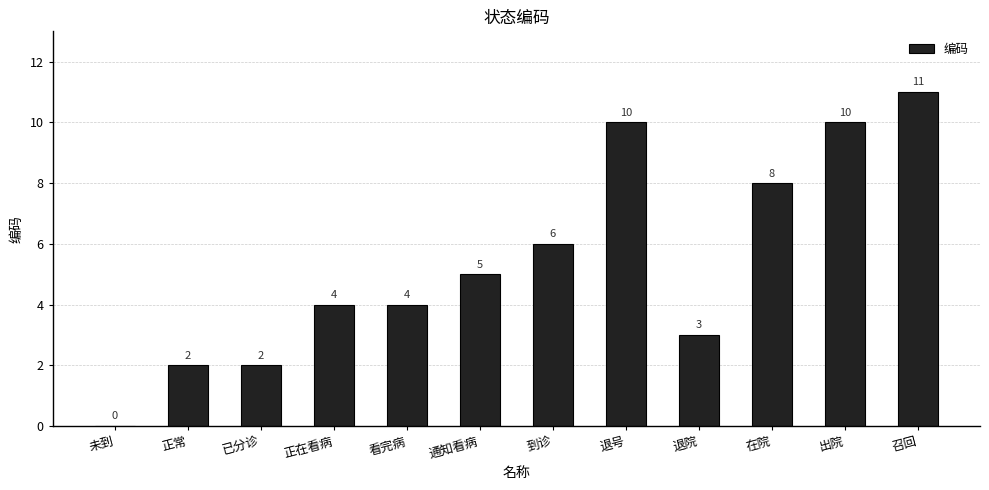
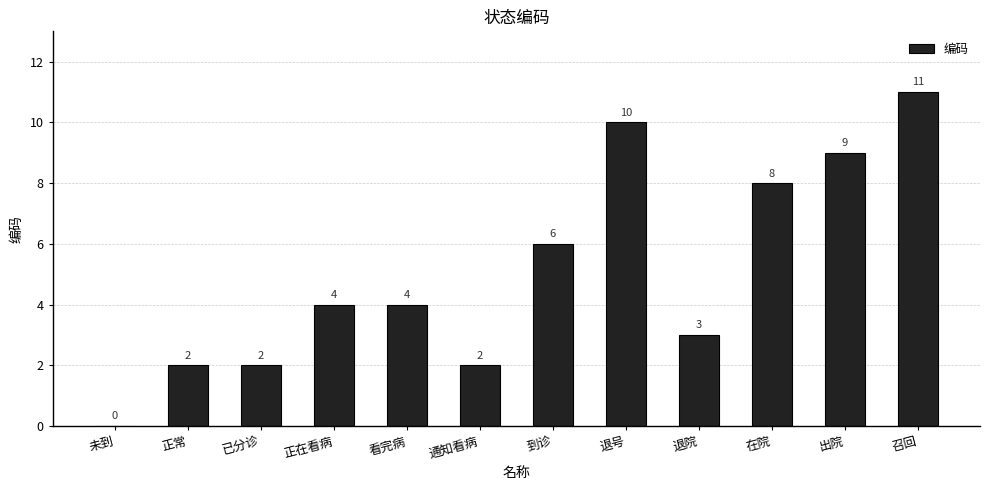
通知看病: 5 -> 2
出院: 10 -> 9
